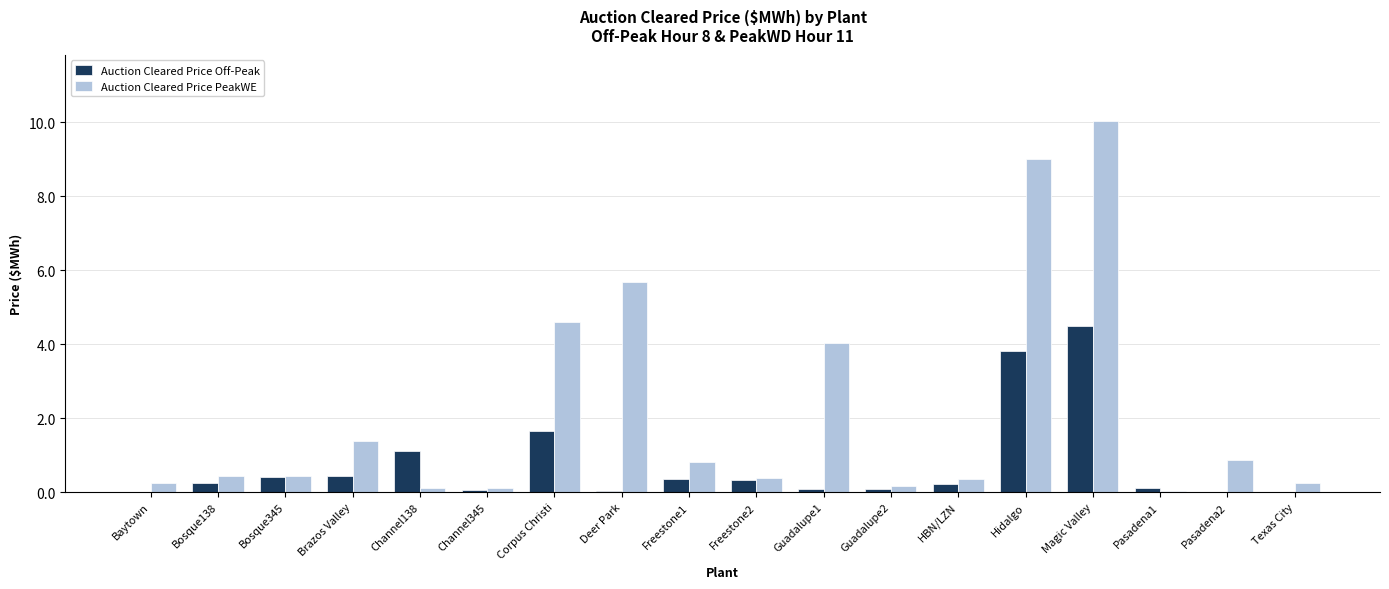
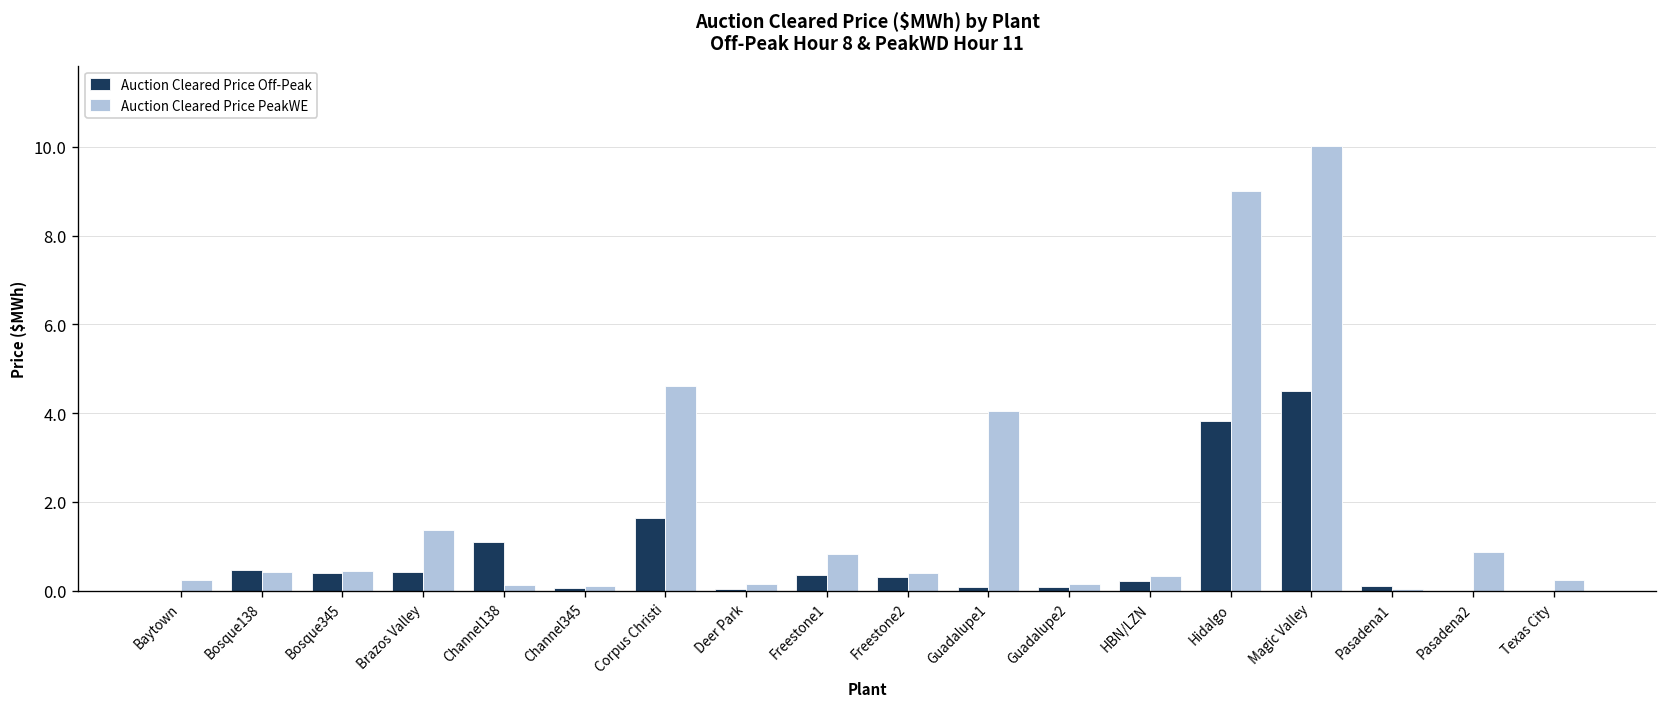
Auction Cleared Price Off-Peak, Bosque138: 0.3 -> 0.5
Auction Cleared Price PeakWE, Deer Park: 5.7 -> 0.1
